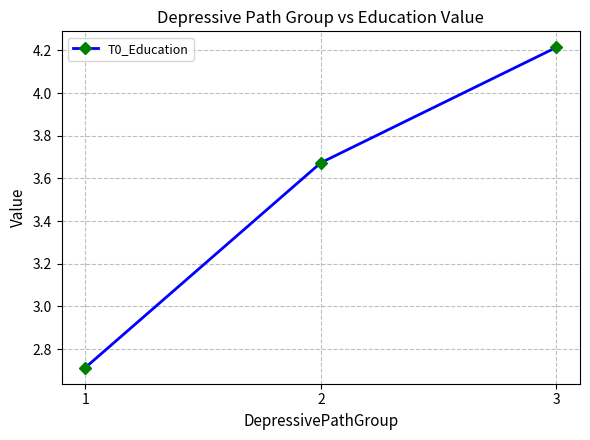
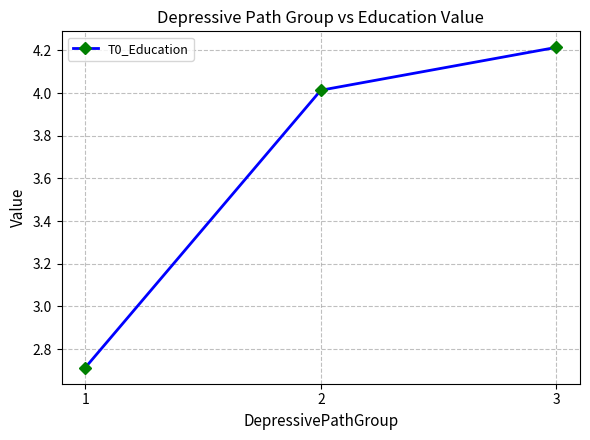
2: 3.67 -> 4.01
